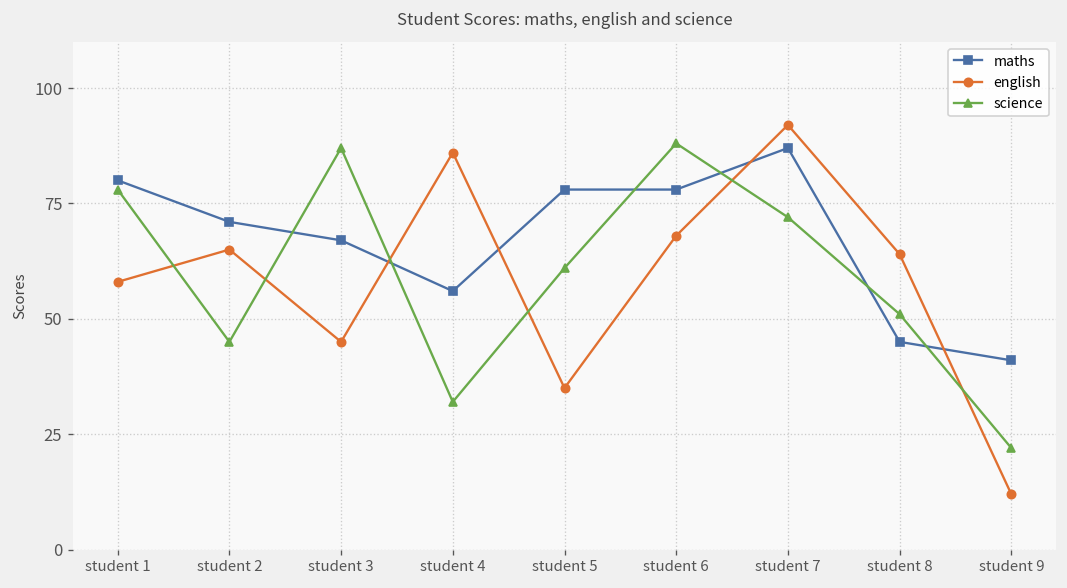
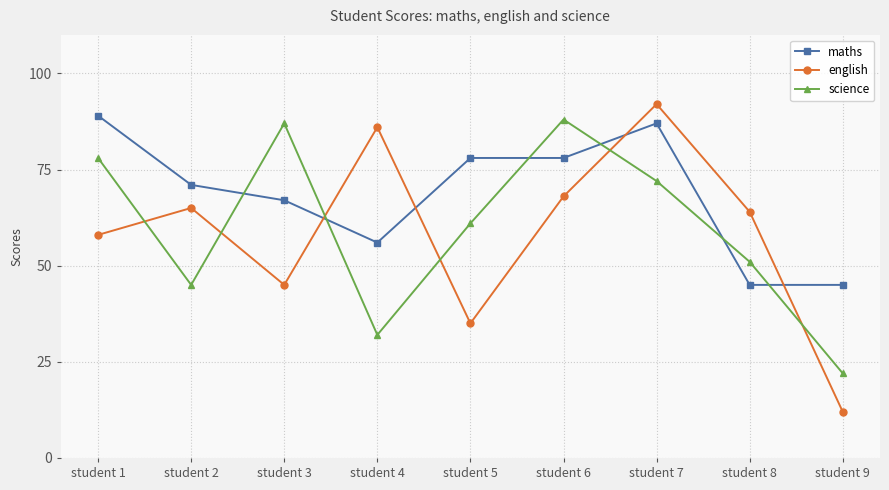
maths, student 1: 80 -> 89
maths, student 9: 41 -> 45
